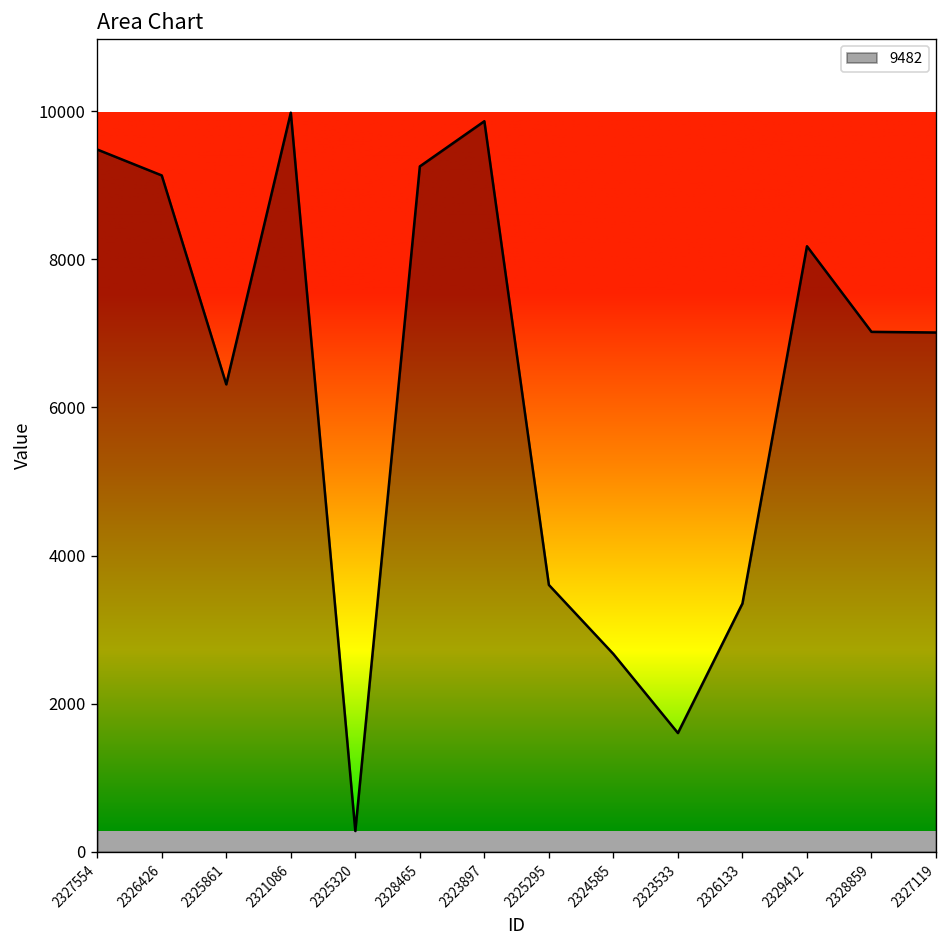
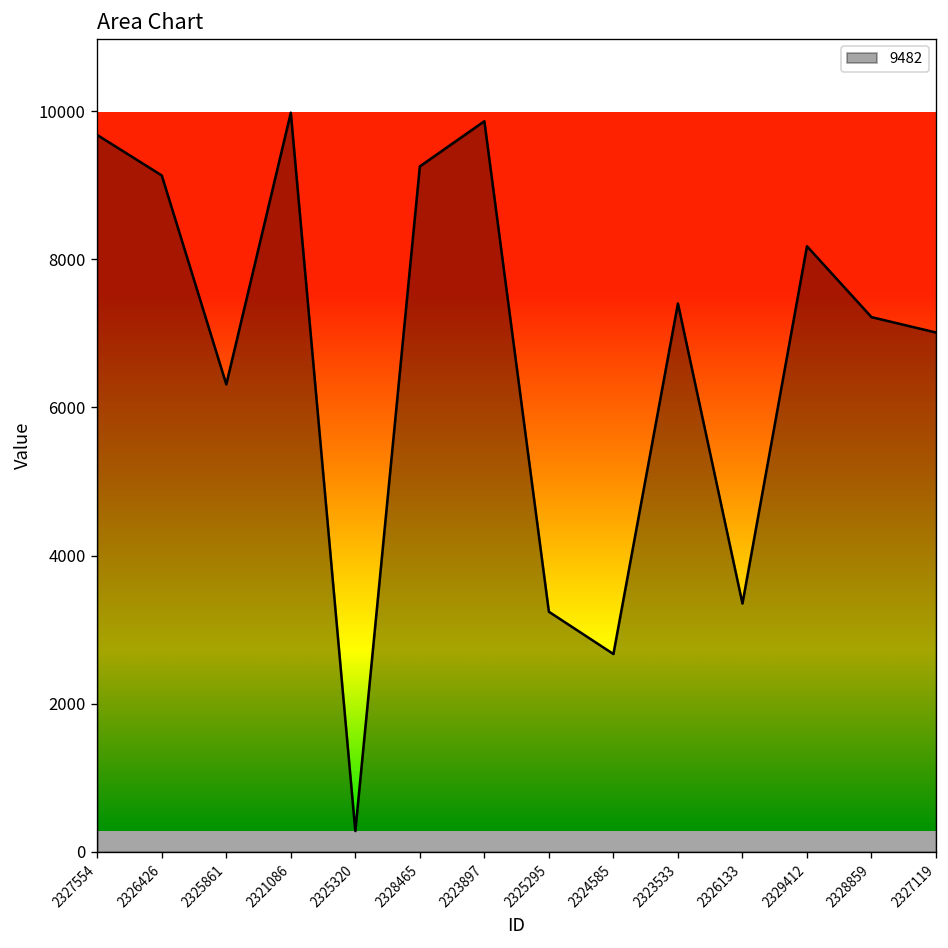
2327554: 9500 -> 9700
2325295: 3600 -> 3200
2323533: 1600 -> 7400
2328859: 7000 -> 7200
